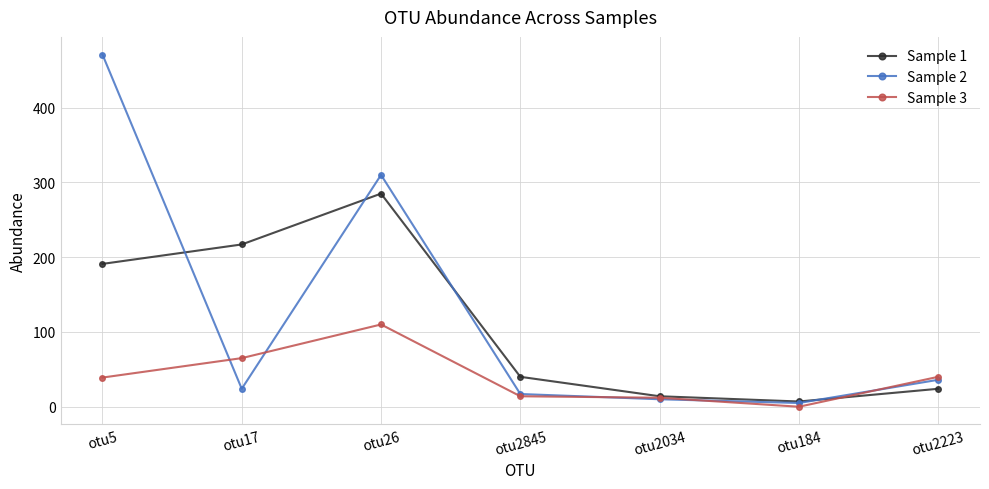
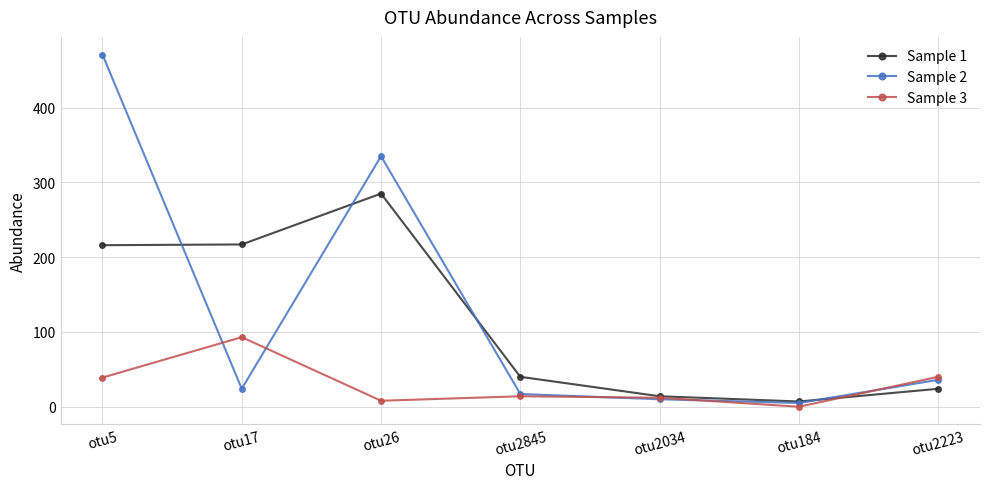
Sample 1, otu5: 190 -> 220
Sample 3, otu17: 70 -> 90
Sample 2, otu26: 310 -> 340
Sample 3, otu26: 110 -> 10
